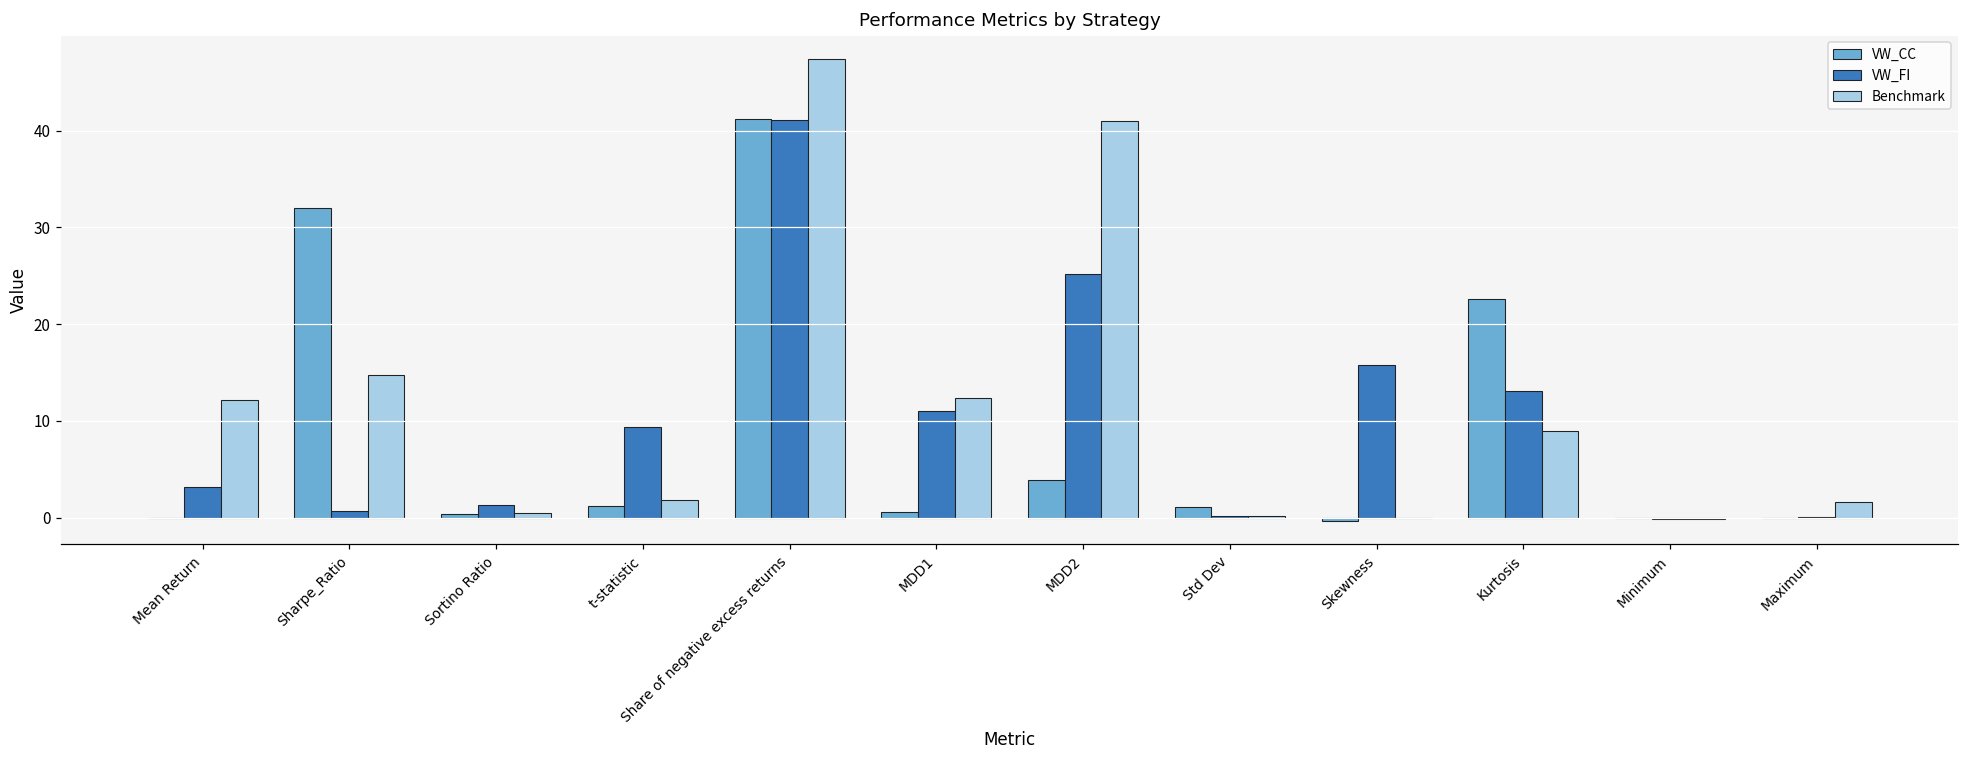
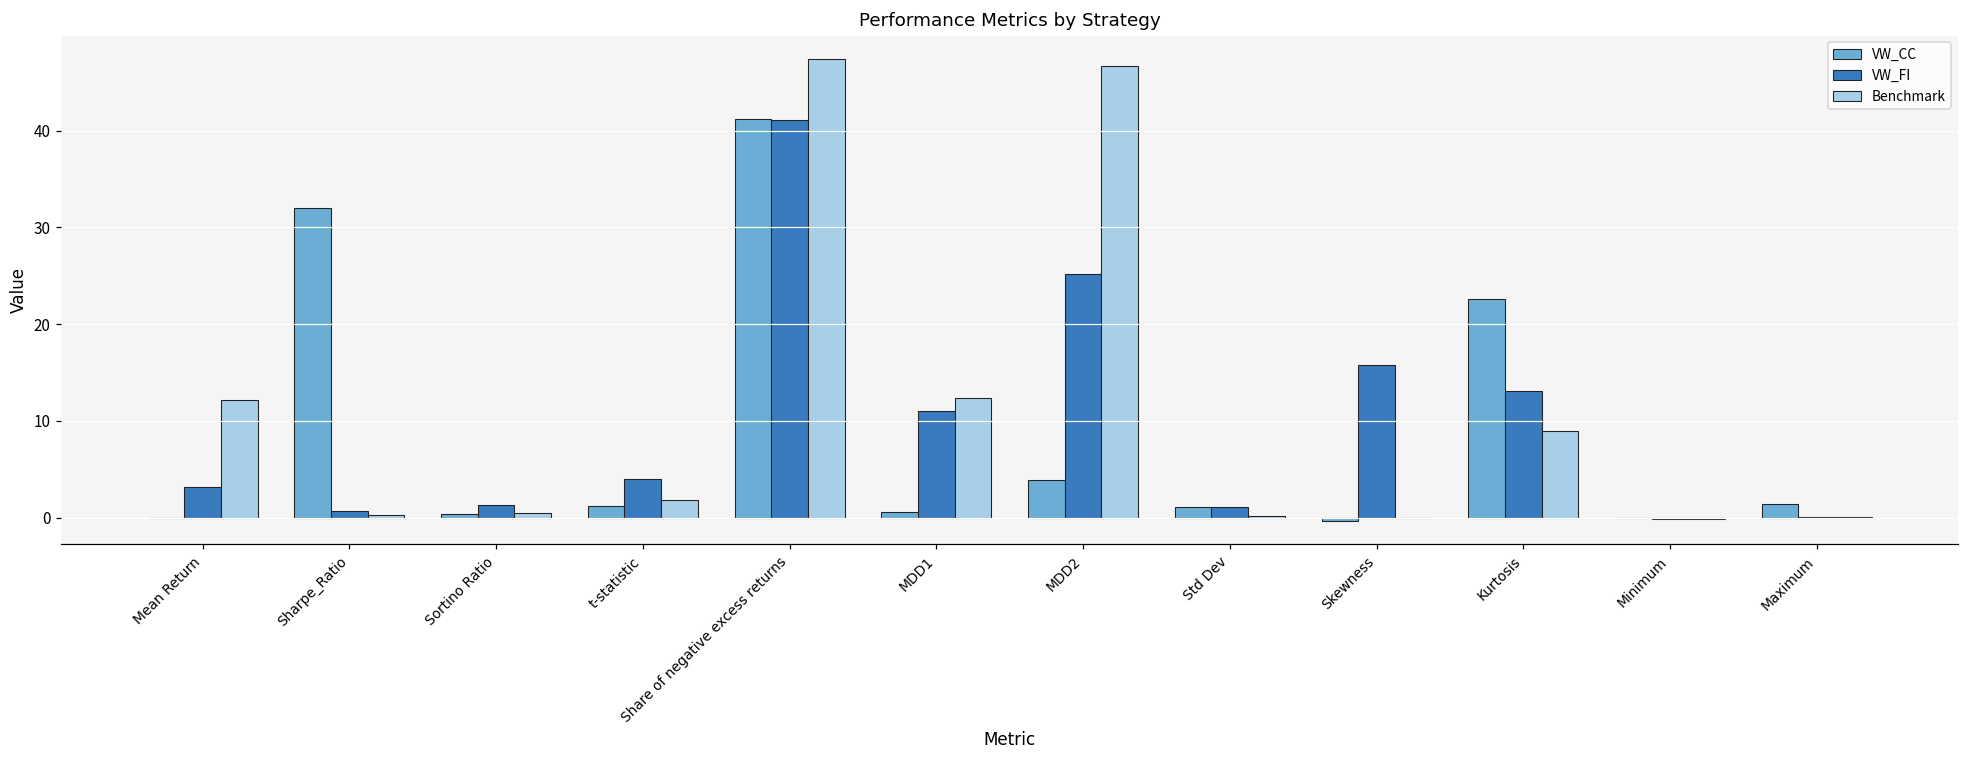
Benchmark, Sharpe_Ratio: 15 -> 0
VW_FI, t-statistic: 9 -> 4
Benchmark, MDD2: 41 -> 47
VW_FI, Std Dev: 0 -> 1
VW_CC, Maximum: 0 -> 1
Benchmark, Maximum: 2 -> 0
